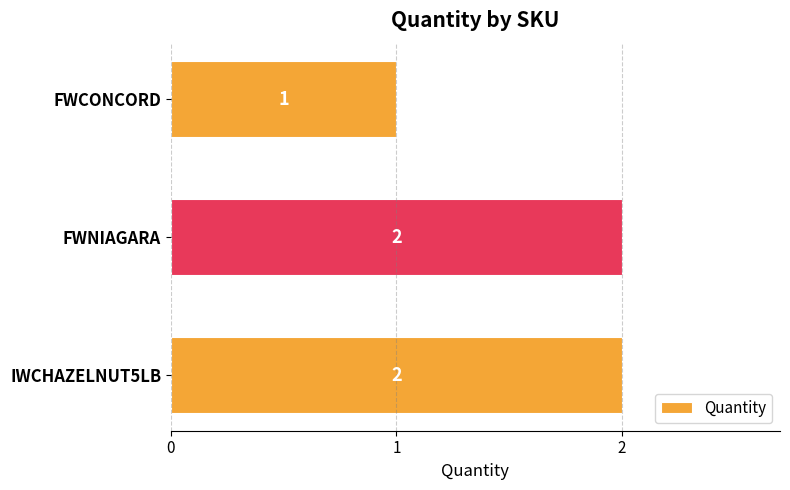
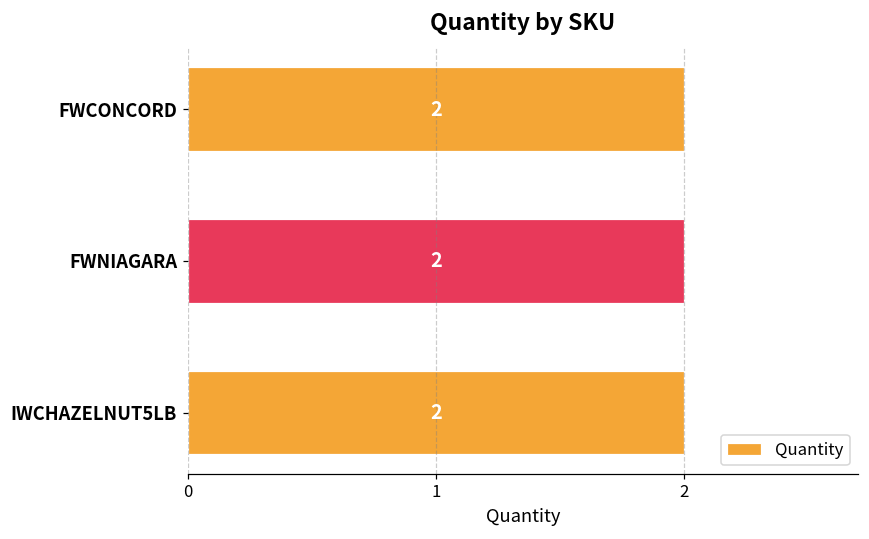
FWCONCORD: 1 -> 2
